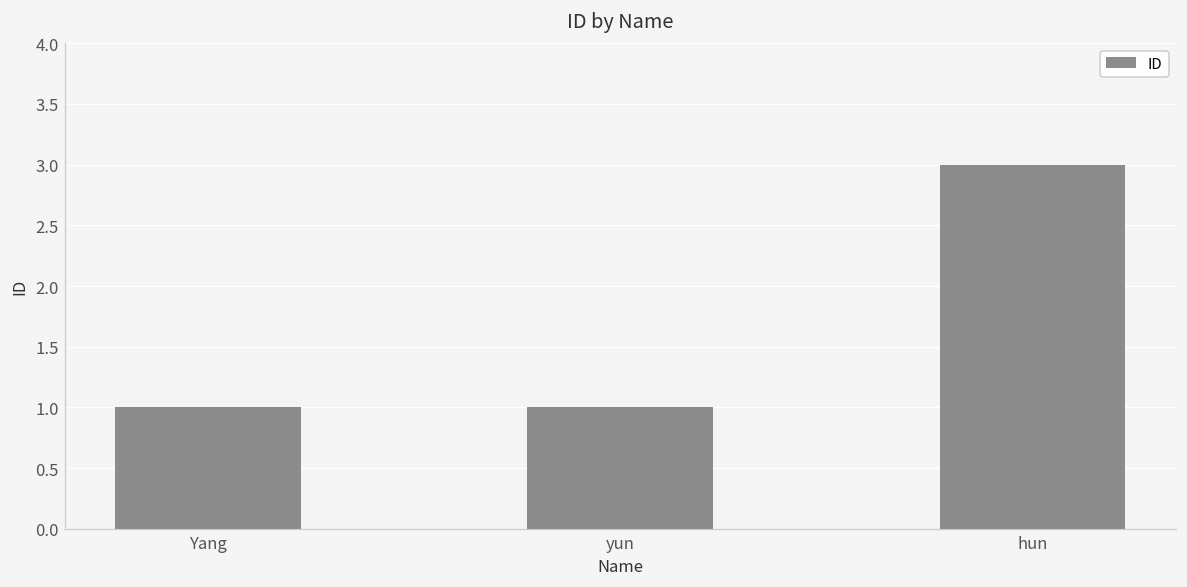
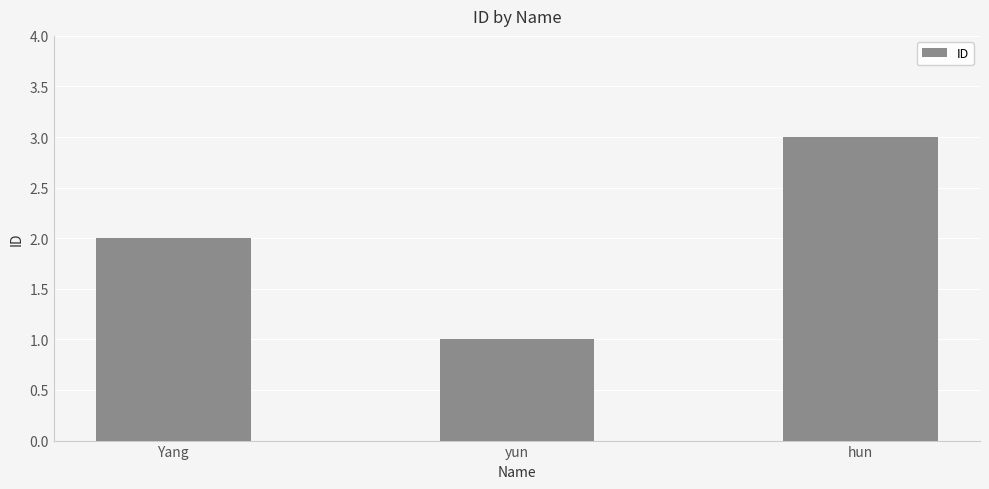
Yang: 1 -> 2
